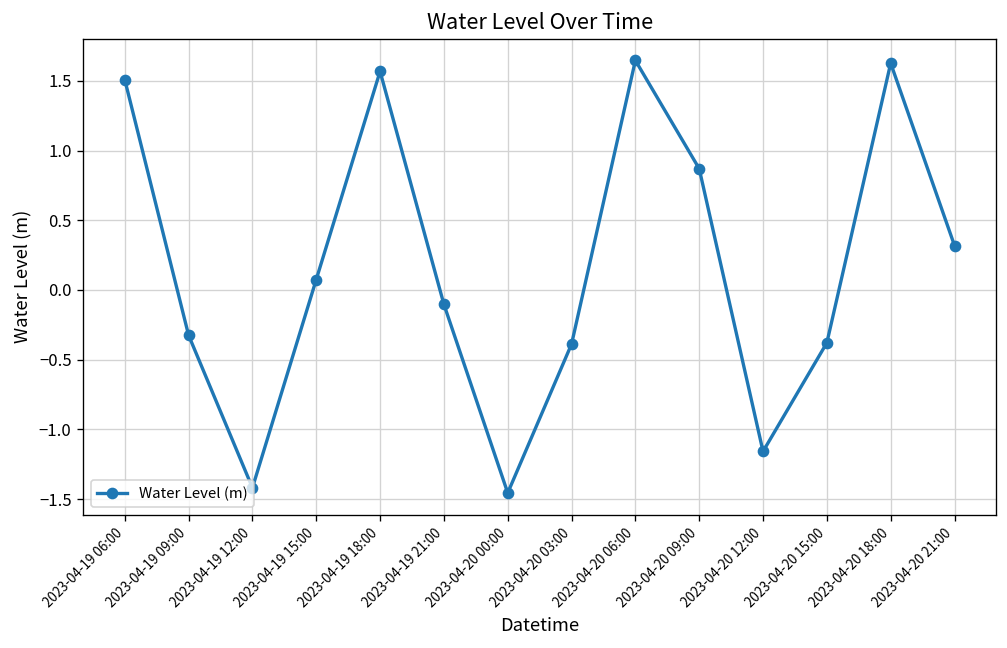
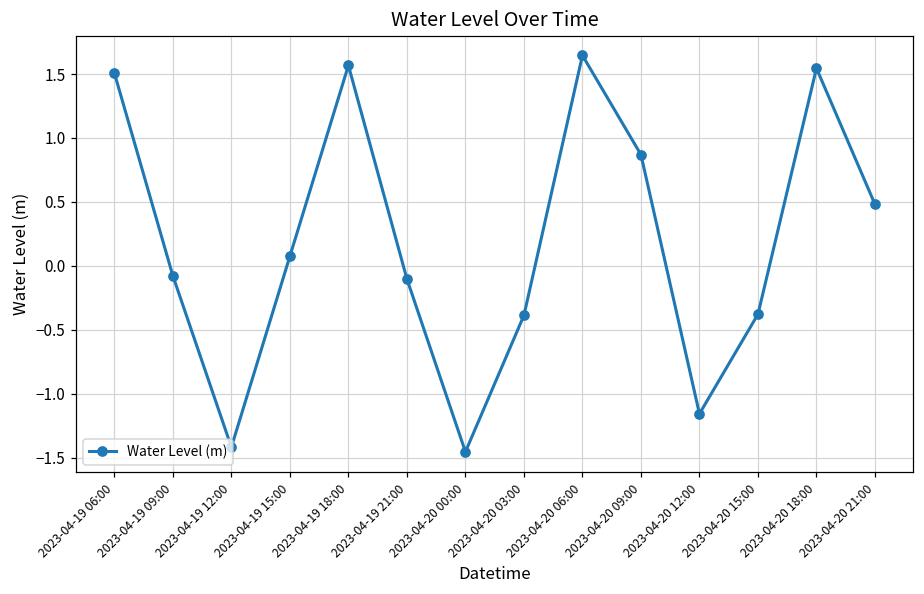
2023-04-19 09:00: -0.32 -> -0.08
2023-04-20 18:00: 1.63 -> 1.55
2023-04-20 21:00: 0.32 -> 0.48
